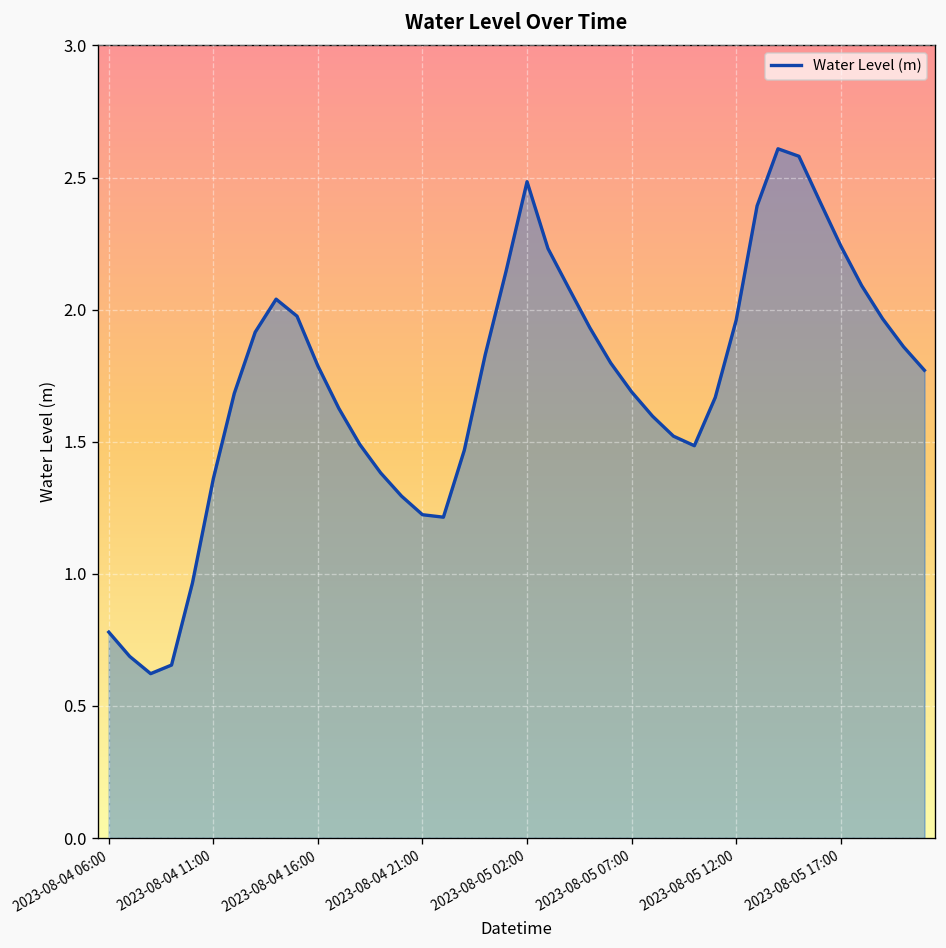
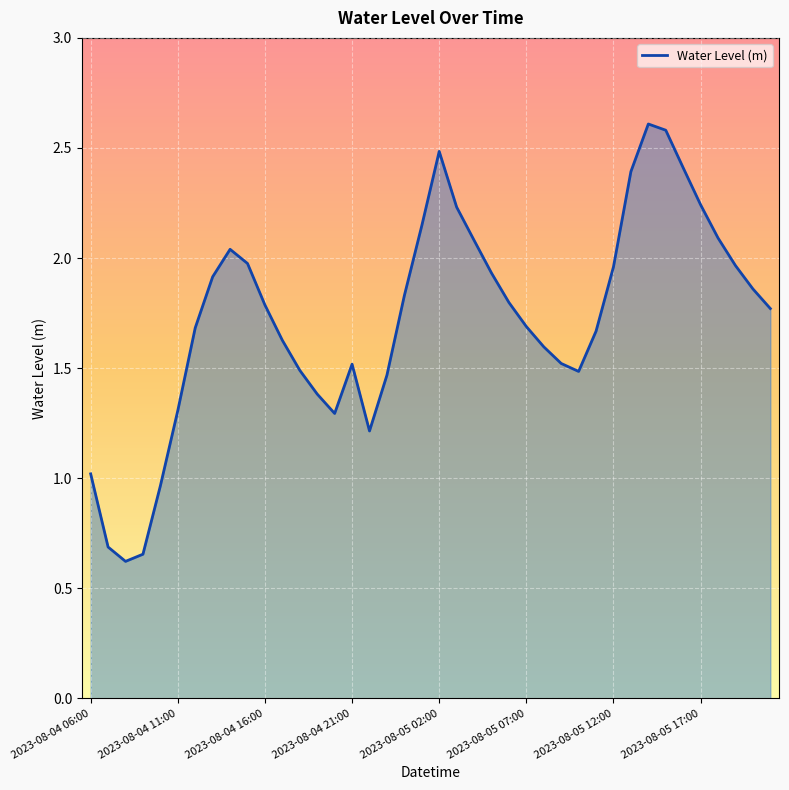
2023-08-04 06:00: 0.78 -> 1.02
2023-08-04 11:00: 1.36 -> 1.31
2023-08-04 21:00: 1.22 -> 1.52
